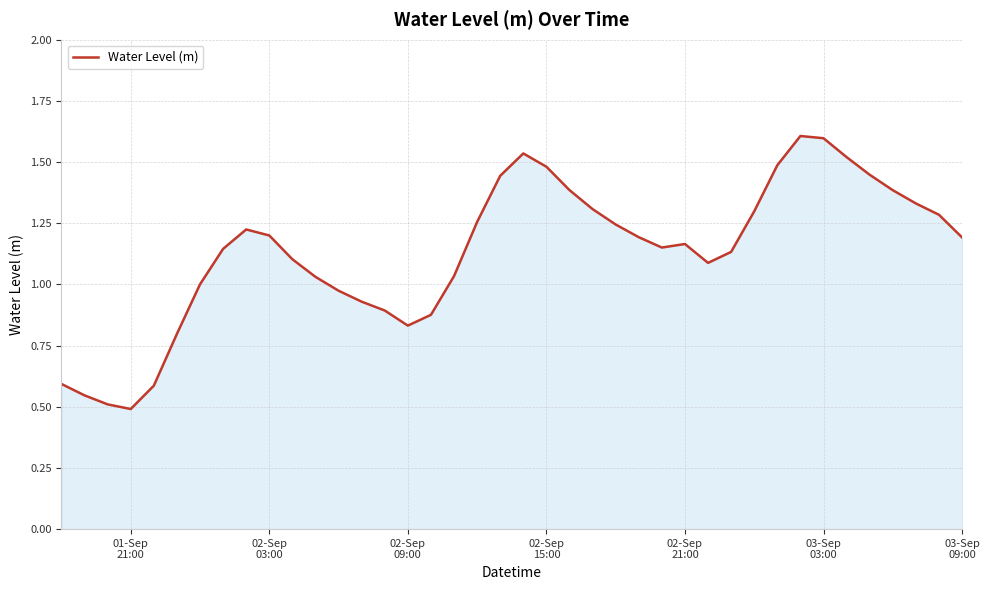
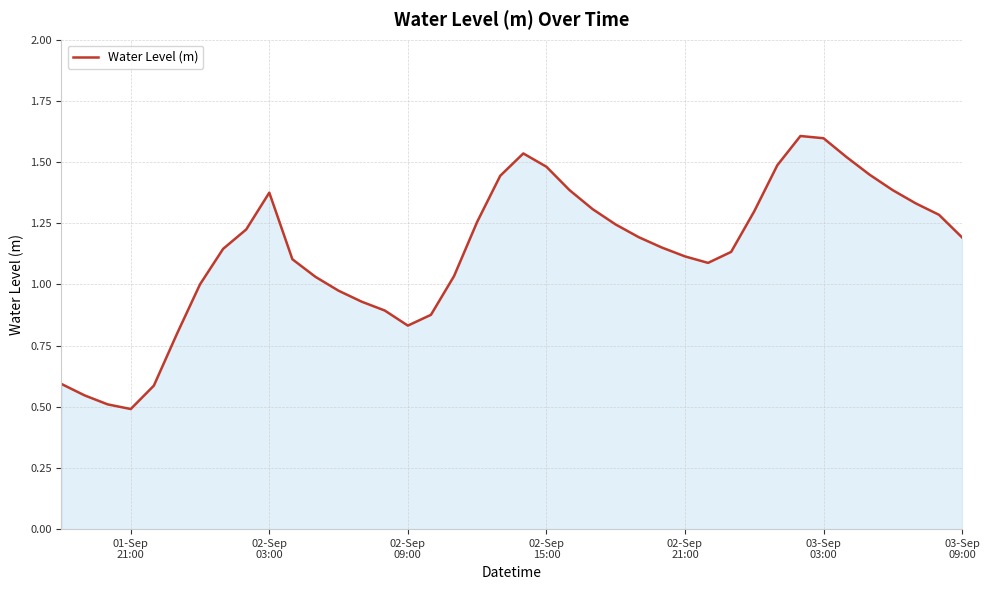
02-Sep 03:00: 1.20 -> 1.38
02-Sep 21:00: 1.17 -> 1.11
